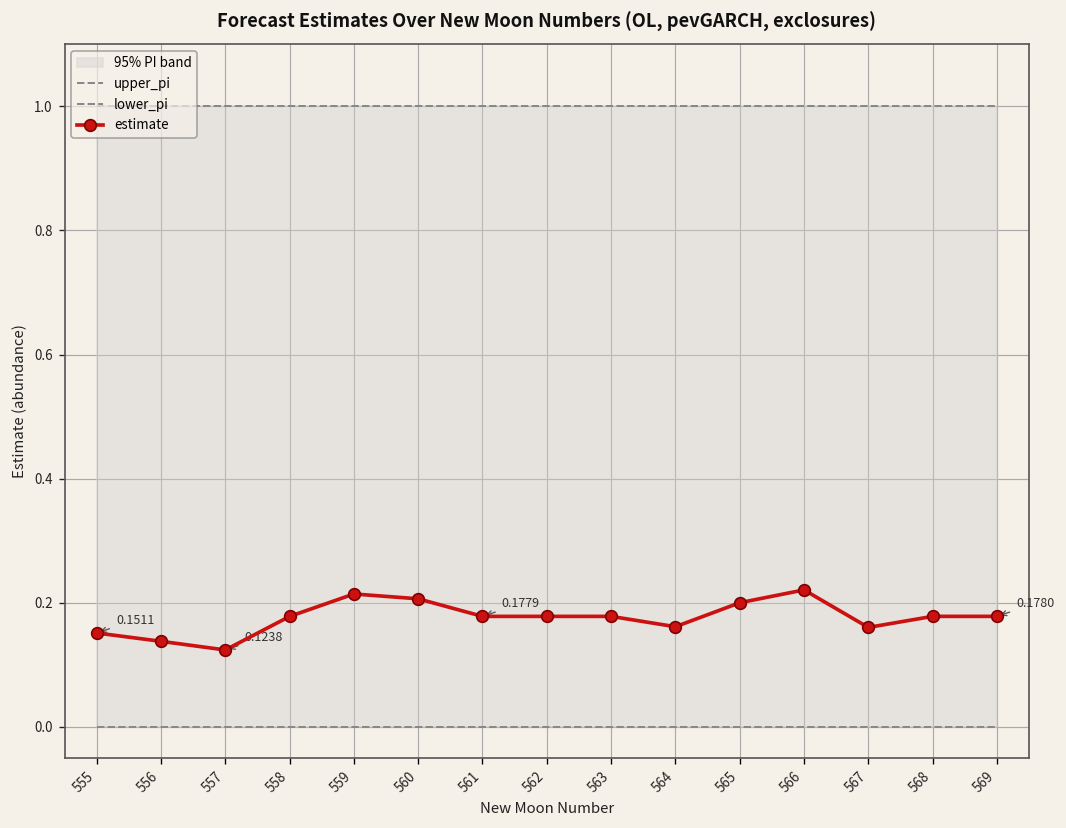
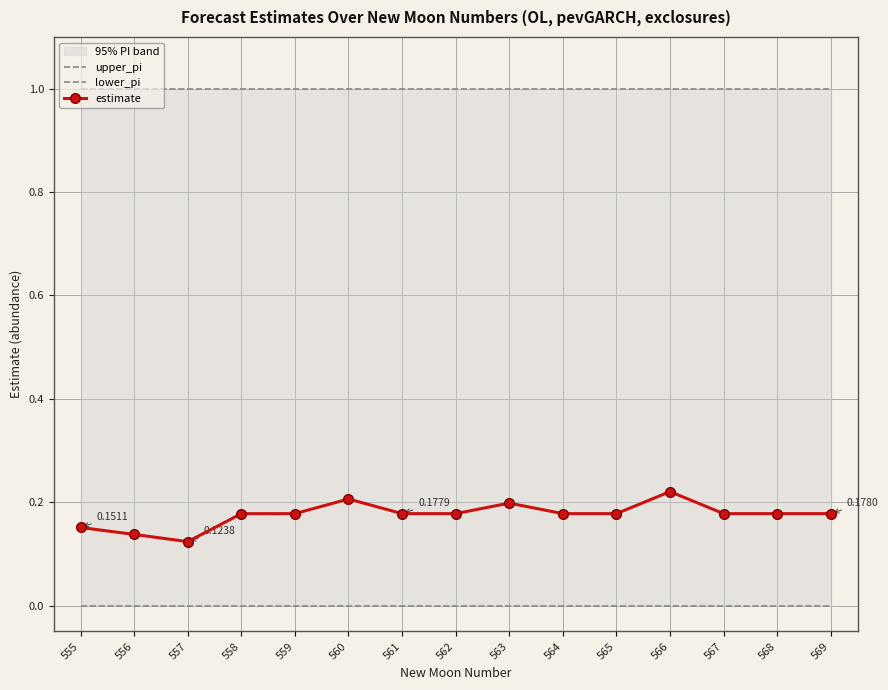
estimate, 559: 0.21 -> 0.18
estimate, 563: 0.18 -> 0.20
estimate, 564: 0.16 -> 0.18
estimate, 565: 0.20 -> 0.18
estimate, 567: 0.16 -> 0.18
